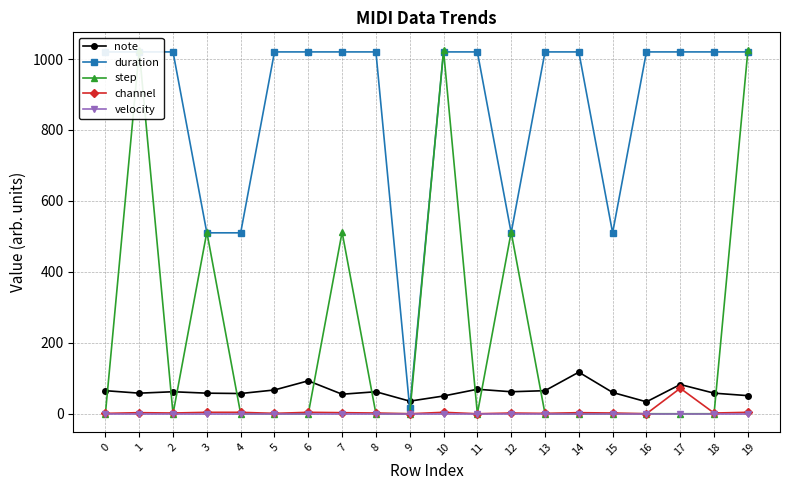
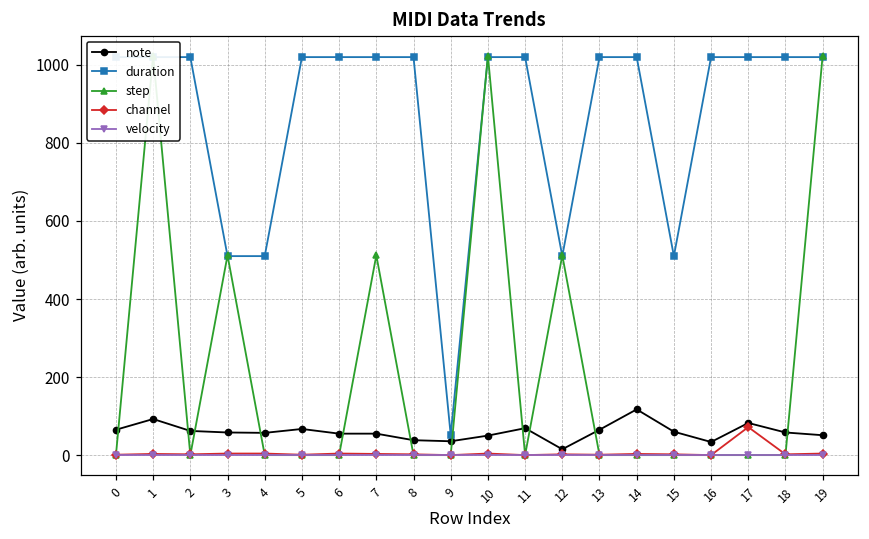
note, 1: 60 -> 90
note, 6: 90 -> 60
note, 8: 60 -> 40
duration, 9: 20 -> 50
note, 12: 60 -> 20
